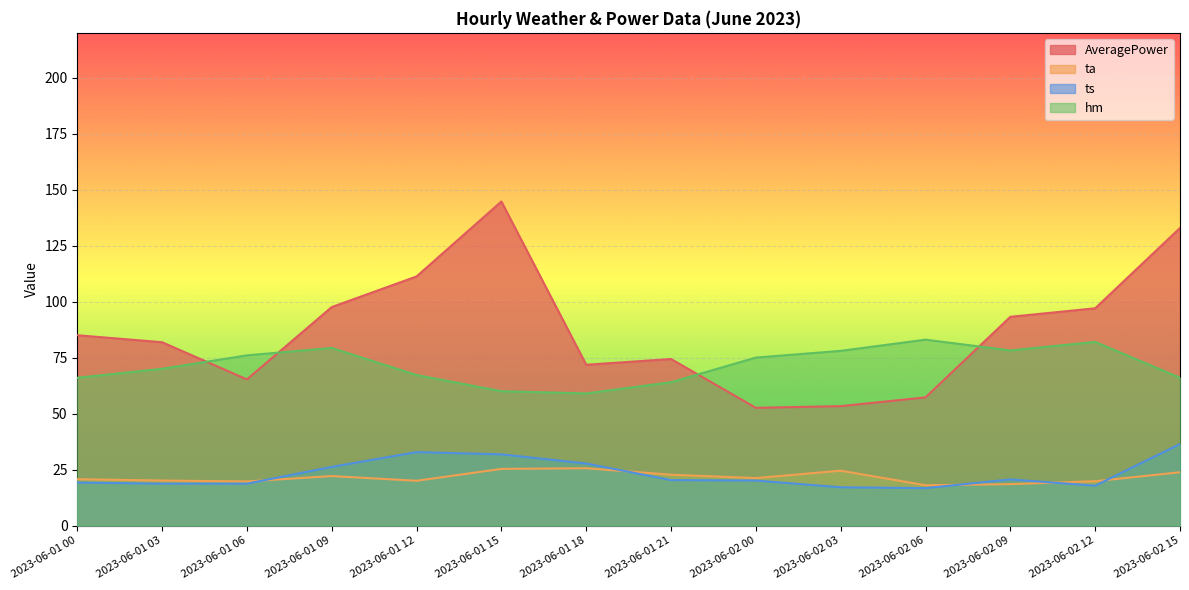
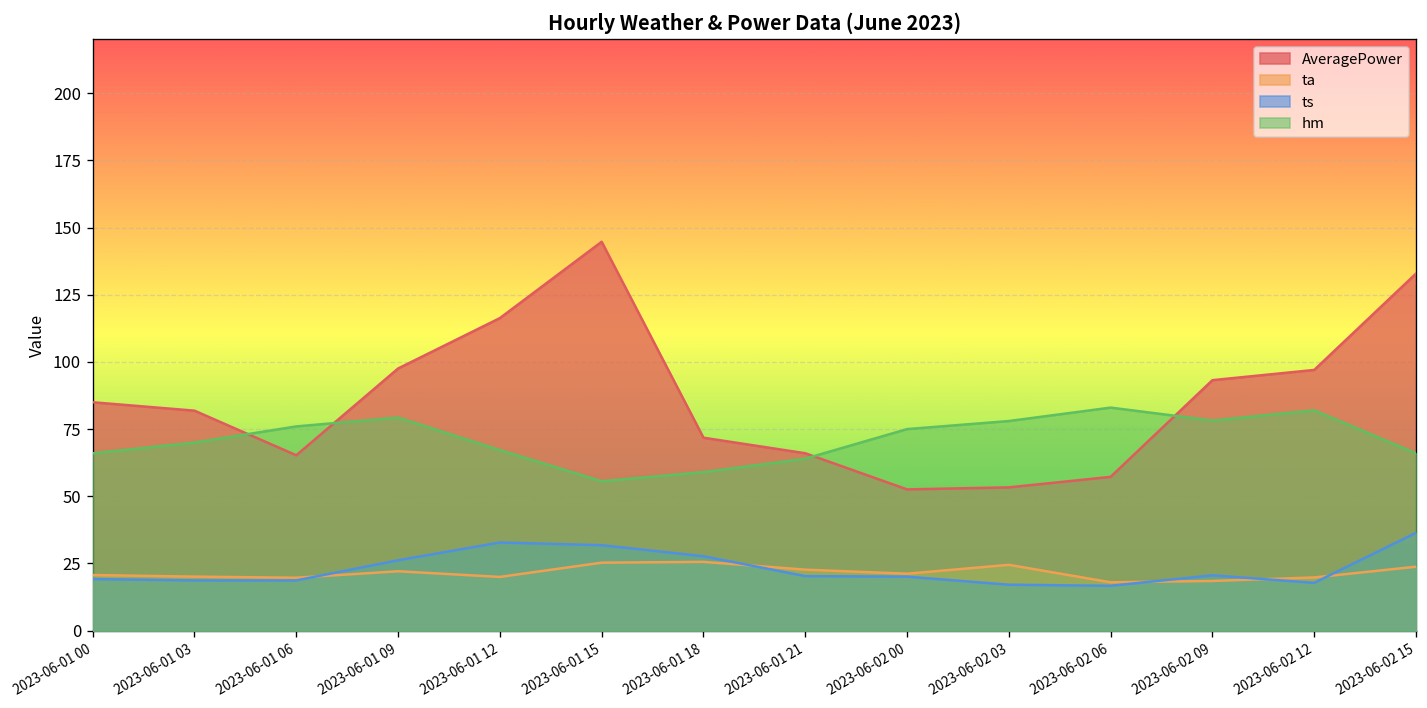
AveragePower, 2023-06-01 12: 111 -> 116
hm, 2023-06-01 15: 60 -> 56
AveragePower, 2023-06-01 21: 74 -> 66
